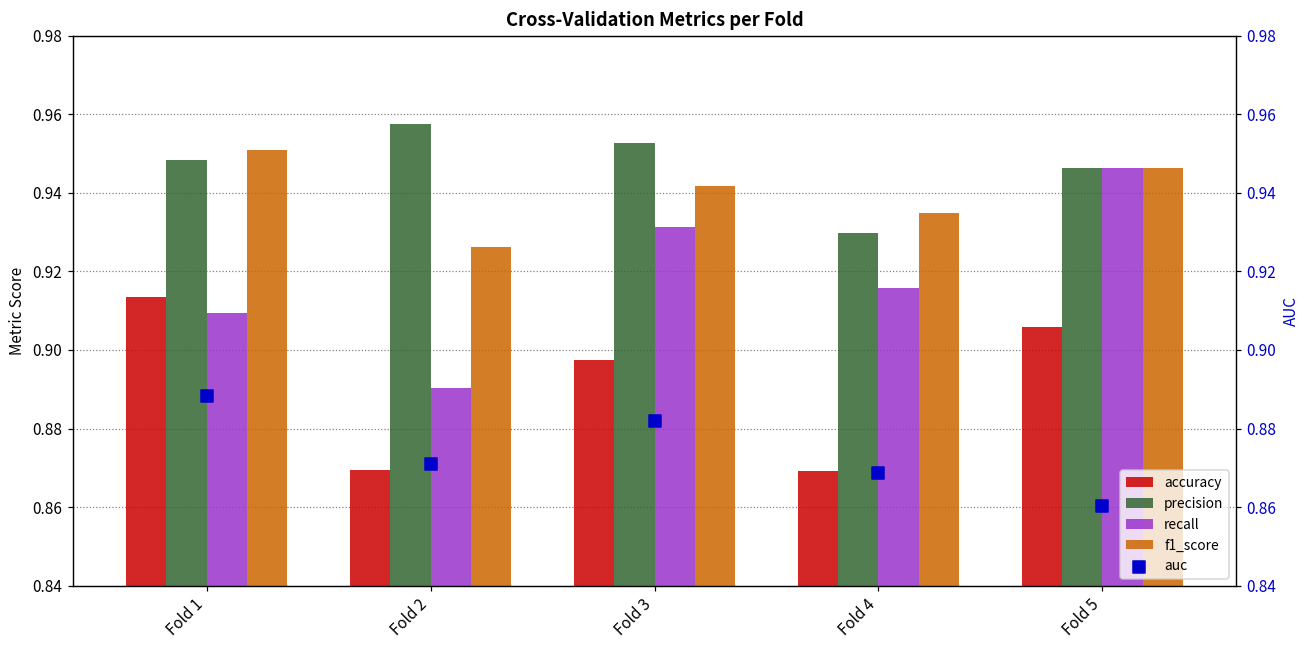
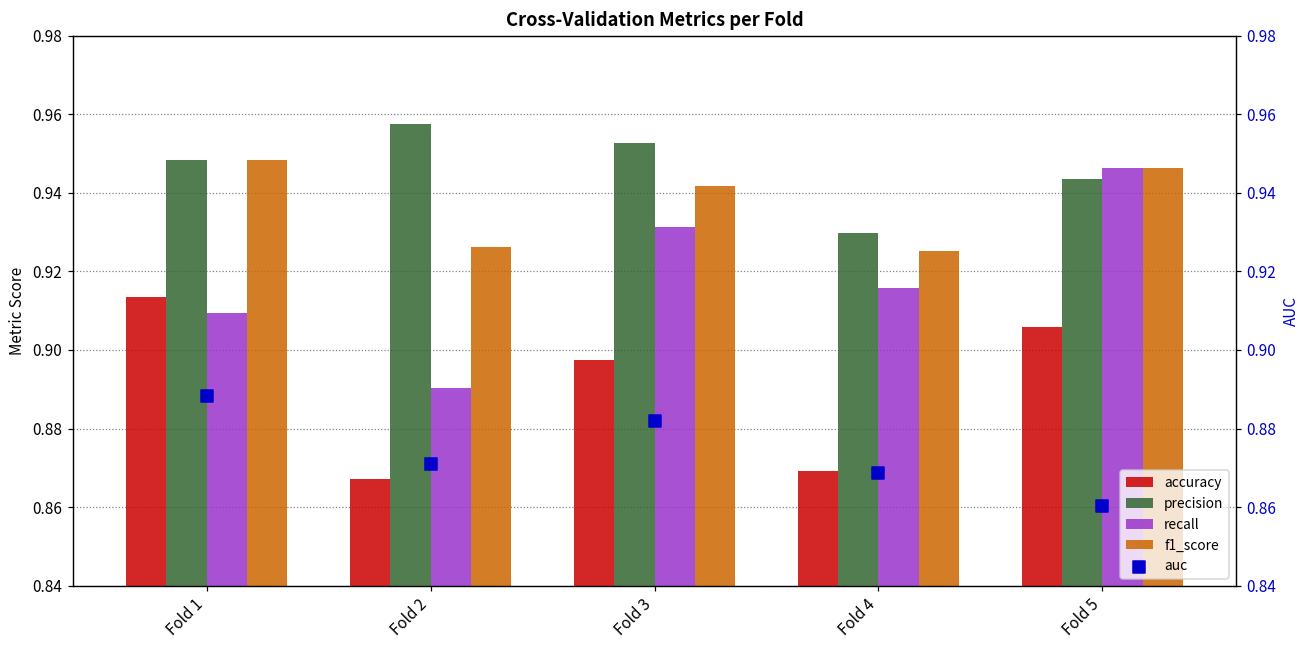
f1_score, Fold 1: 0.951 -> 0.948
accuracy, Fold 2: 0.869 -> 0.867
f1_score, Fold 4: 0.935 -> 0.925
precision, Fold 5: 0.946 -> 0.944
